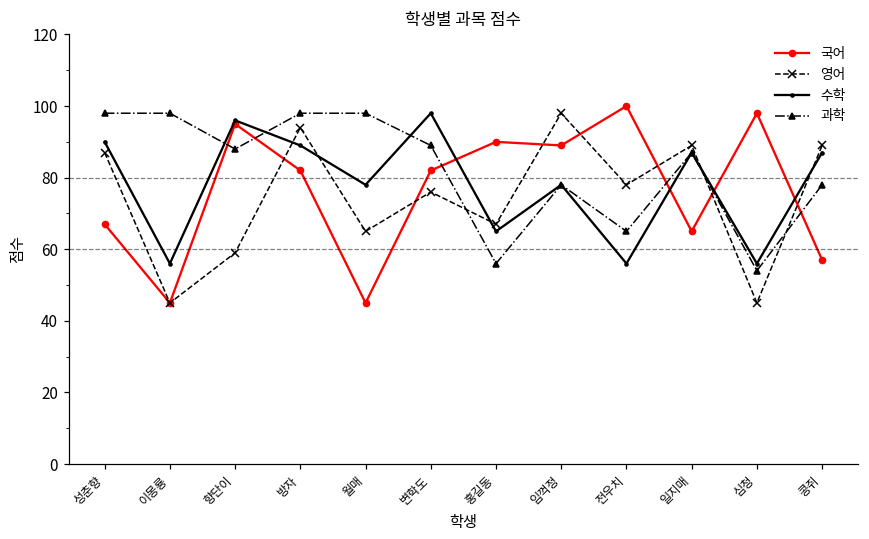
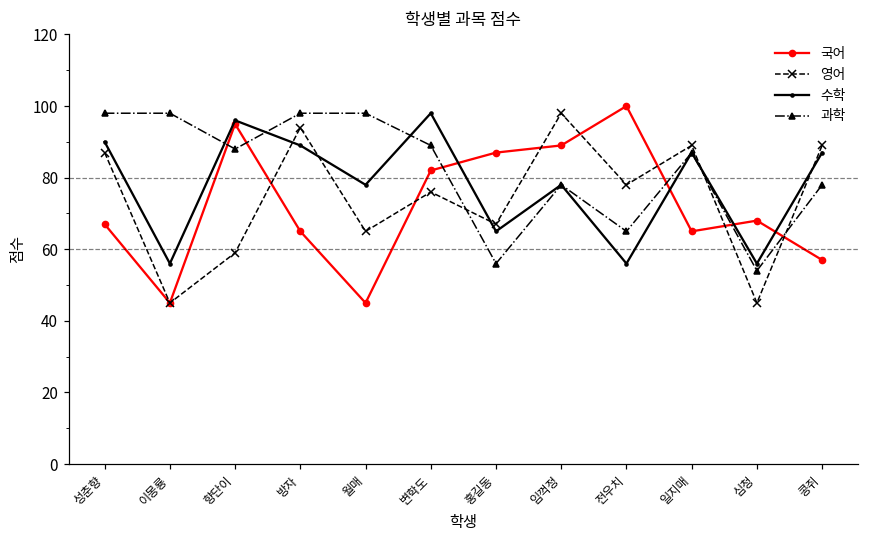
국어, 방자: 82 -> 65
국어, 홍길동: 90 -> 87
국어, 심청: 98 -> 68
